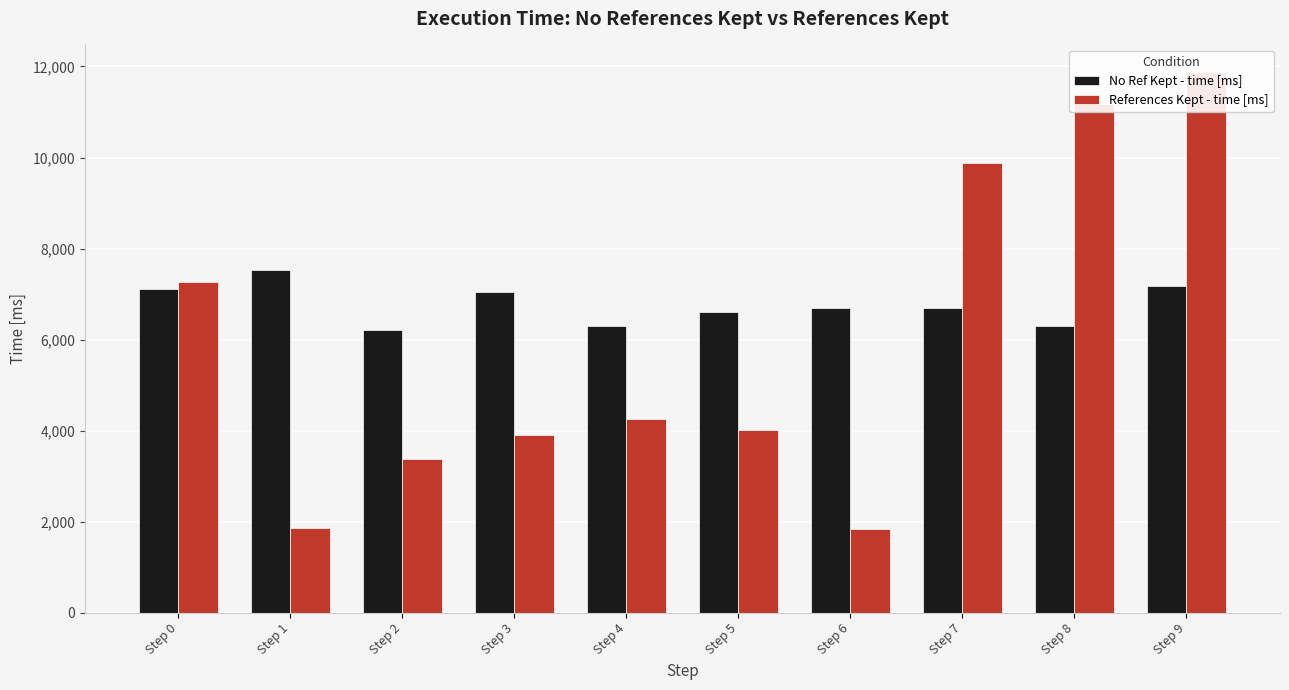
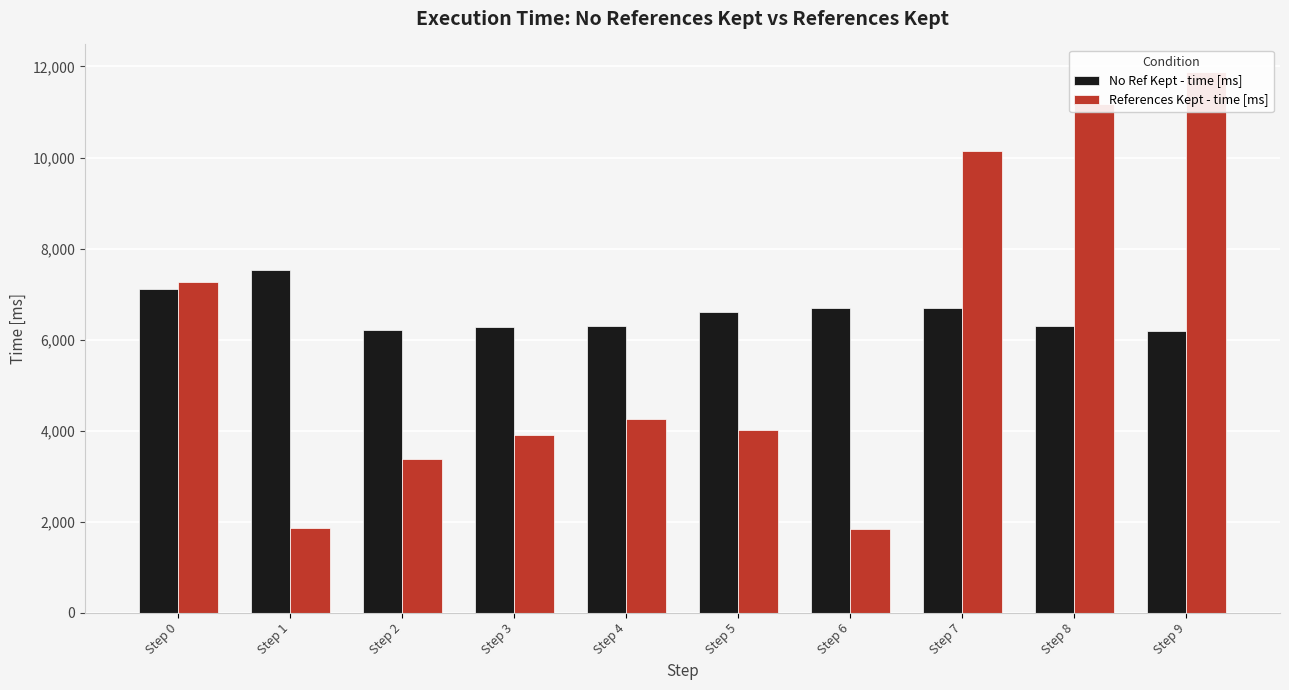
No Ref Kept - time [ms], Step 3: 7,100 -> 6,300
References Kept - time [ms], Step 7: 9,900 -> 10,100
No Ref Kept - time [ms], Step 9: 7,200 -> 6,200
